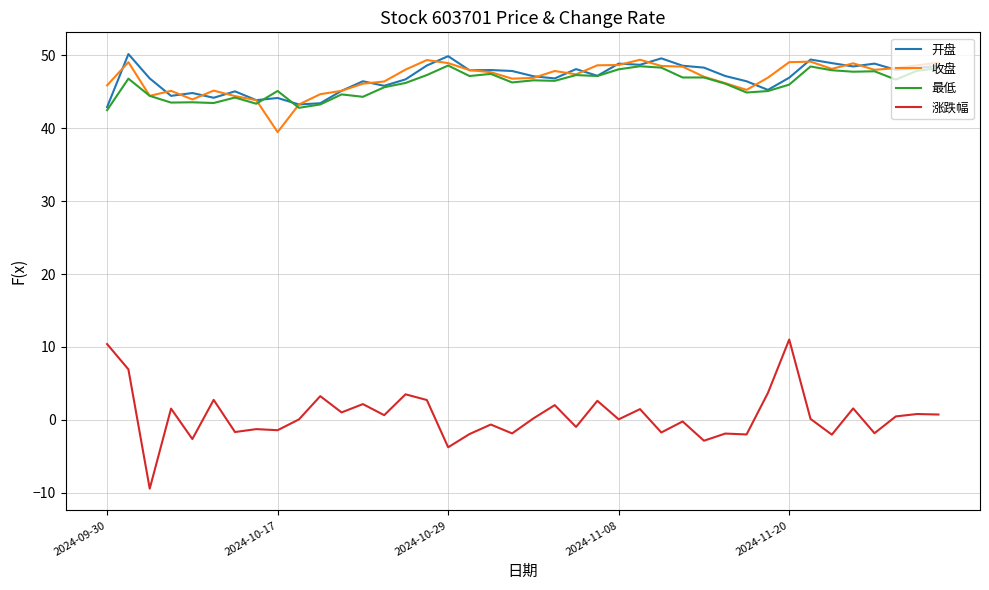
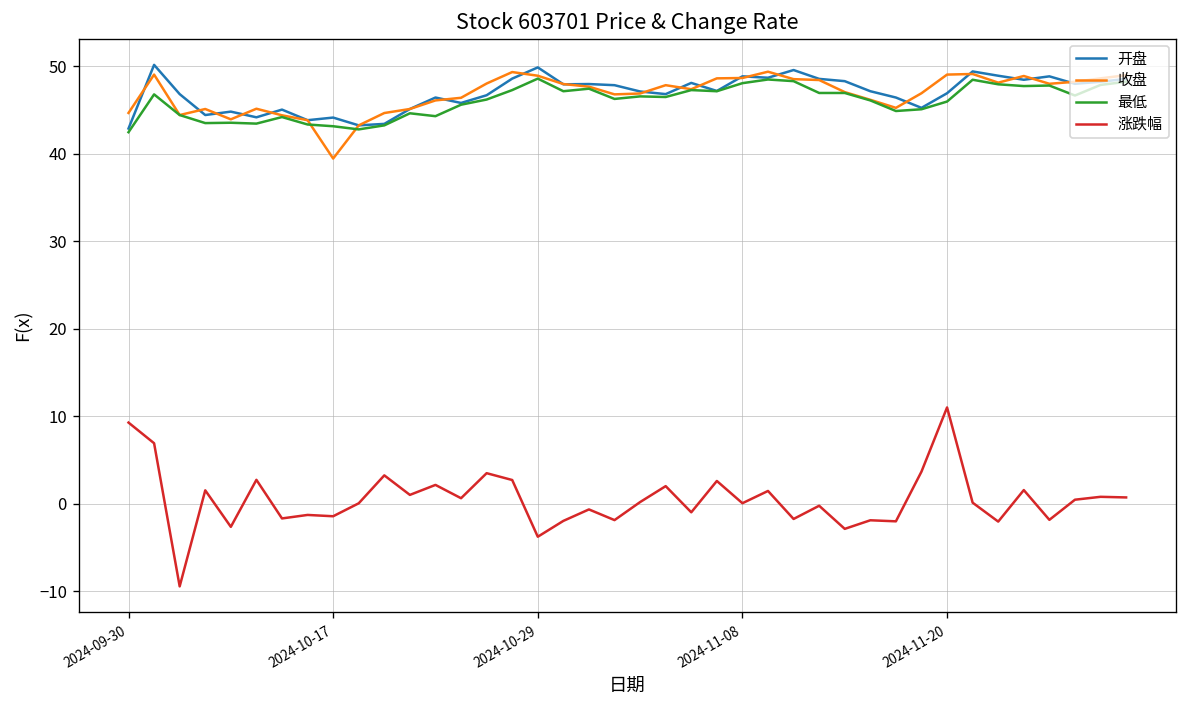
收盘, 2024-09-30: 46 -> 45
涨跌幅, 2024-09-30: 10 -> 9
最低, 2024-10-17: 45 -> 43
